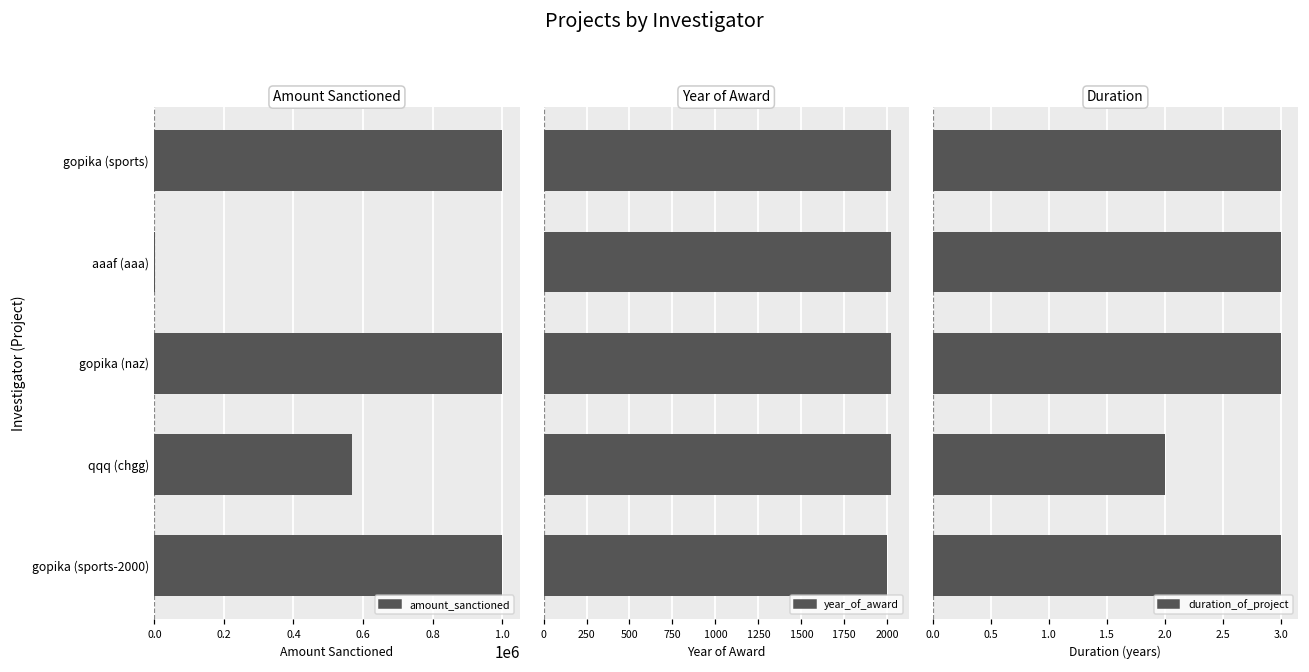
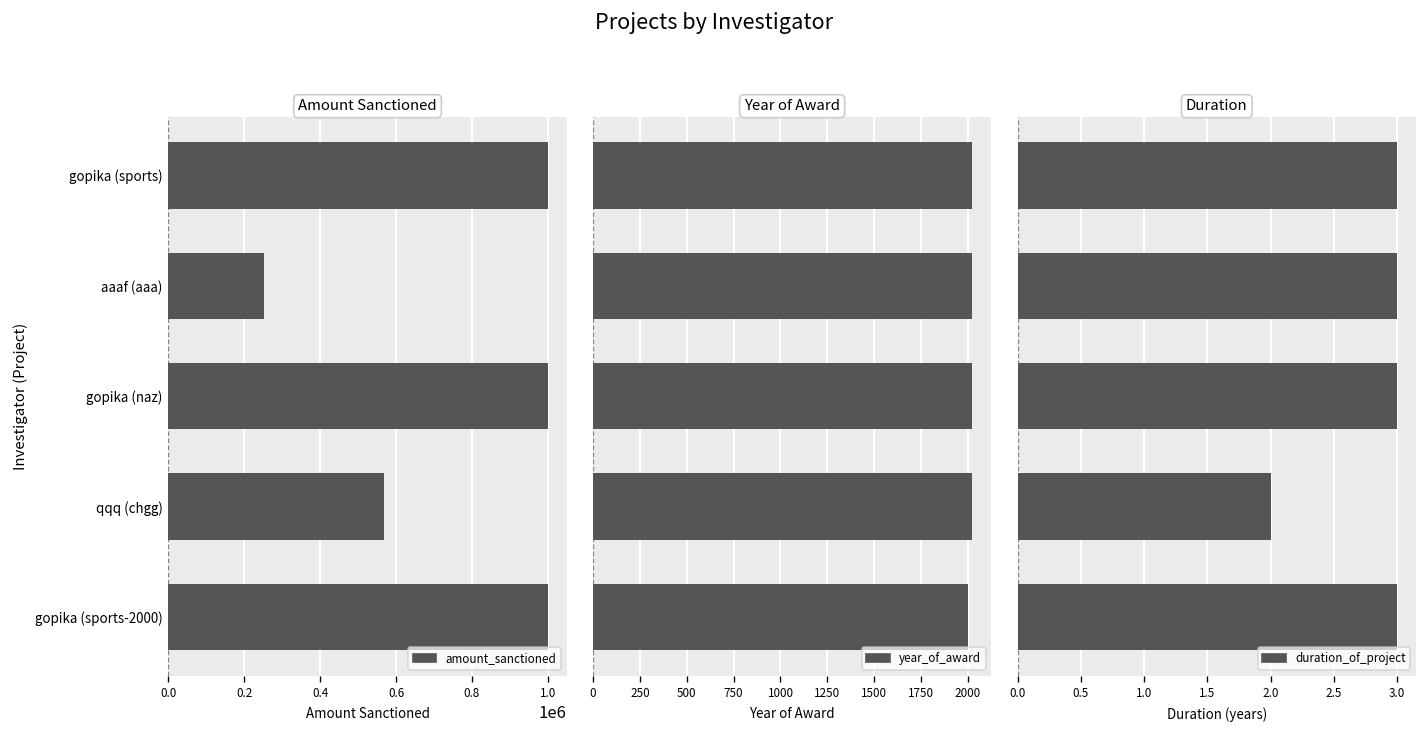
Amount Sanctioned, aaaf (aaa): 0 -> 250000
